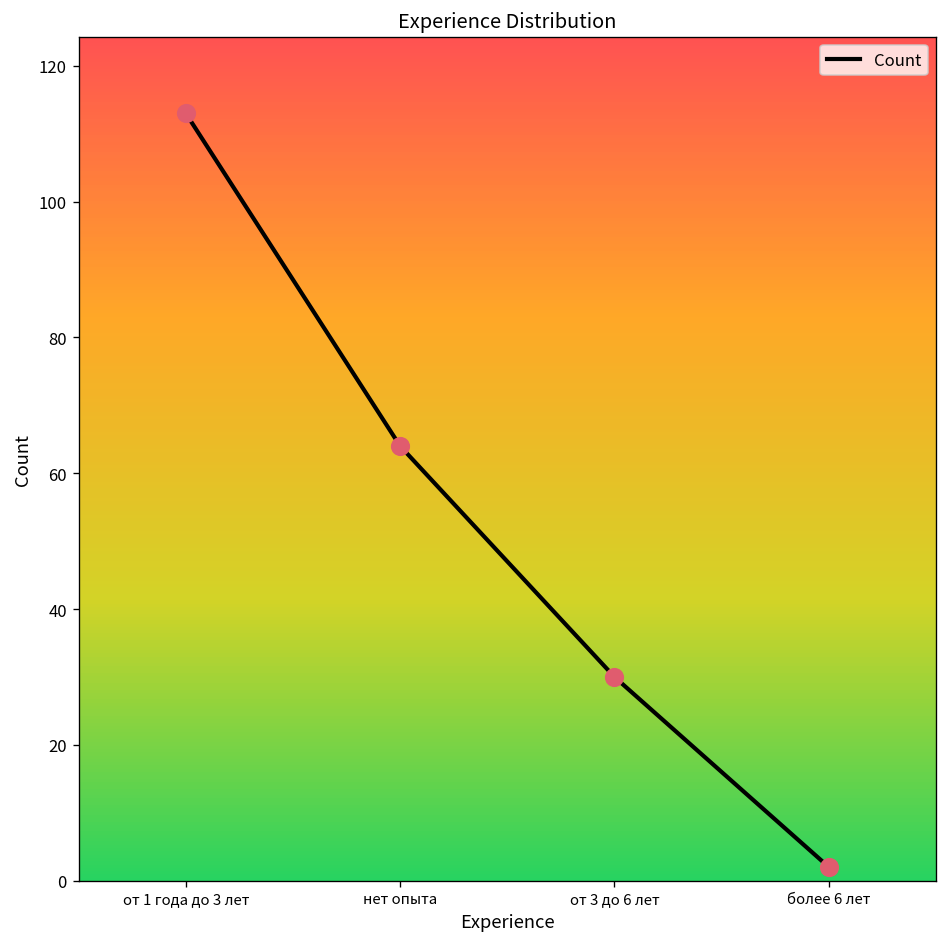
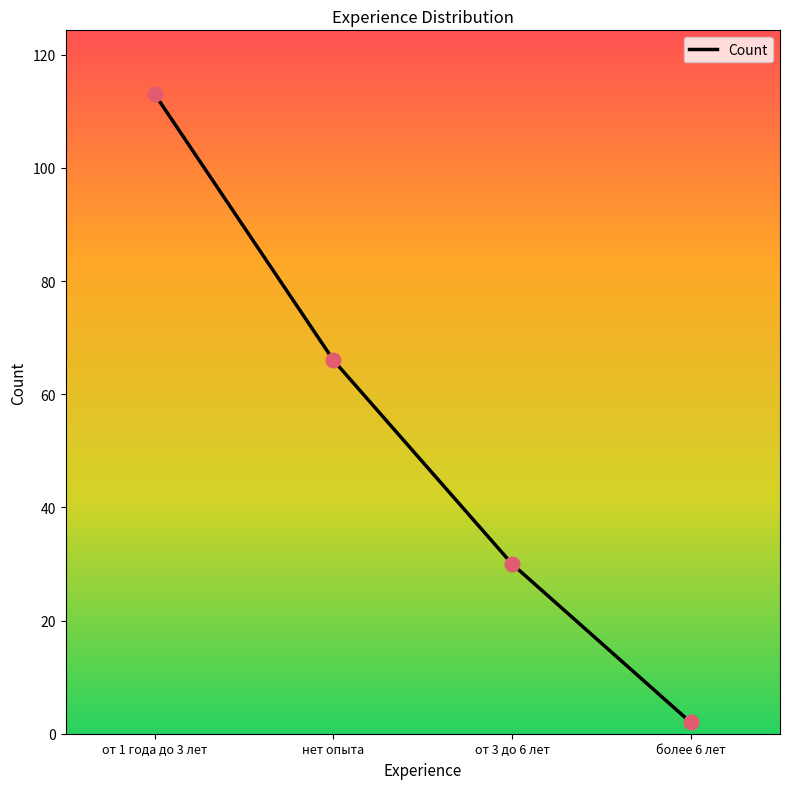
нет опыта: 64 -> 66
